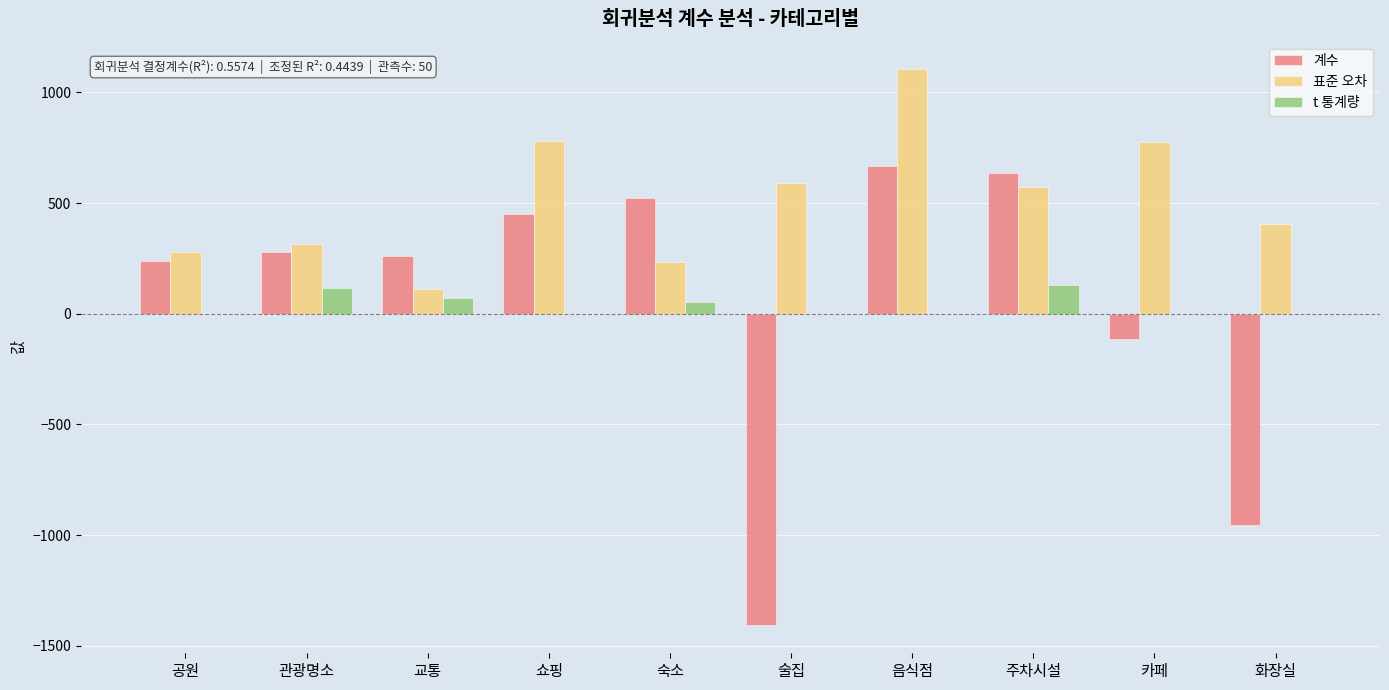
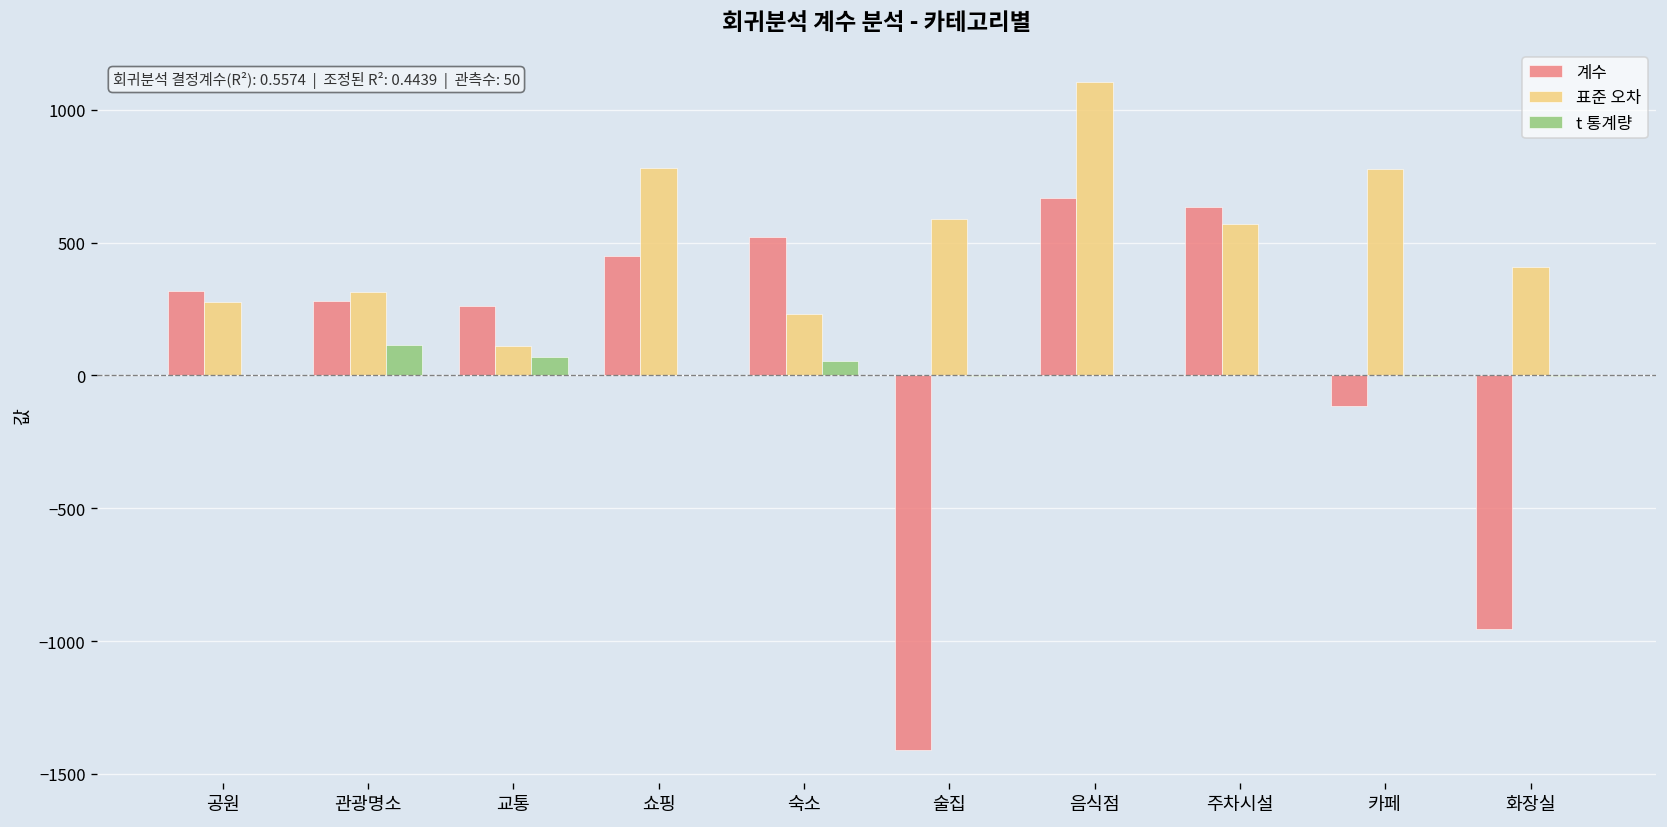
계수, 공원: 240 -> 320
t 통계량, 주차시설: 130 -> 0
